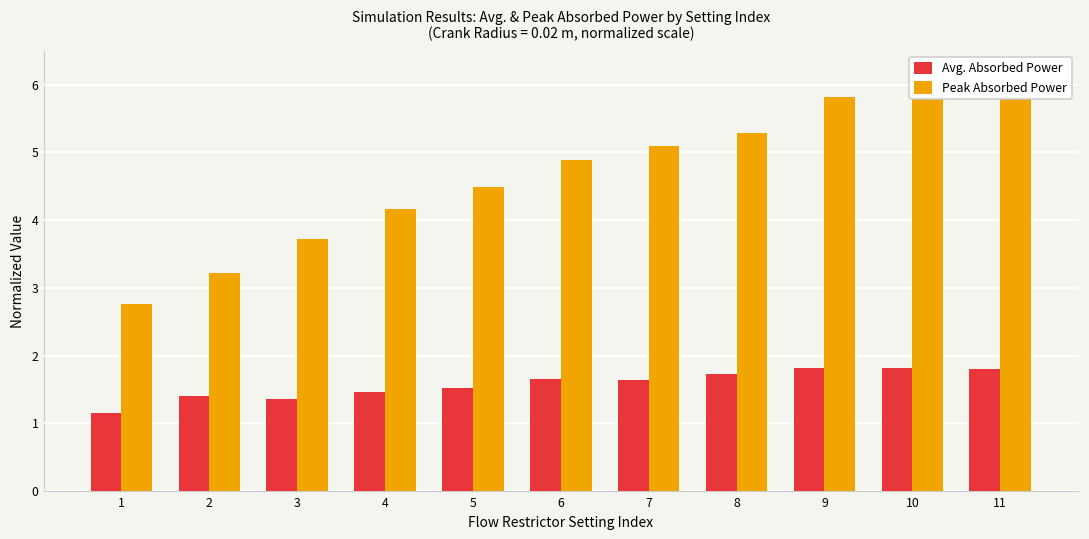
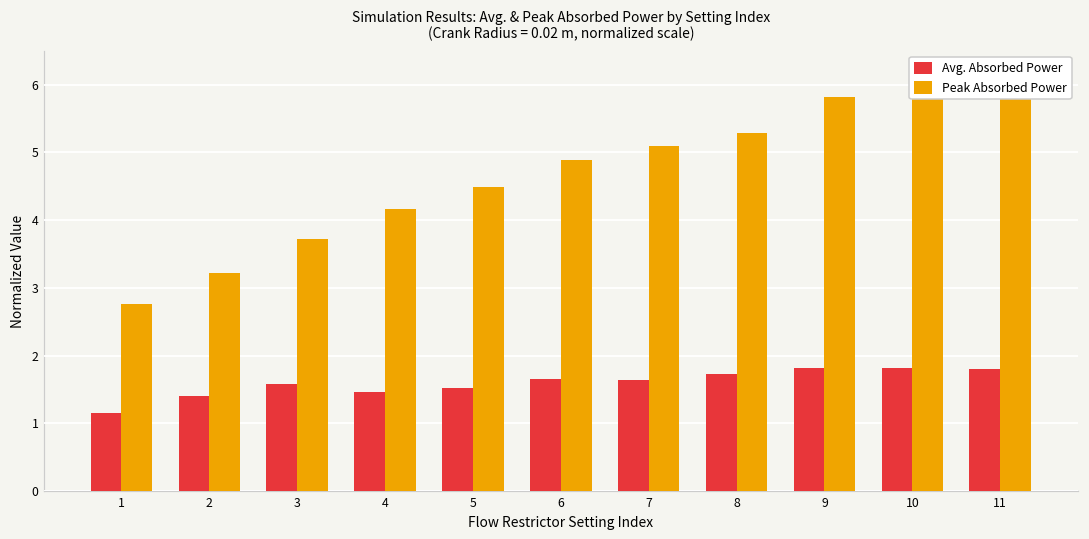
Avg. Absorbed Power, 3: 1.4 -> 1.6
